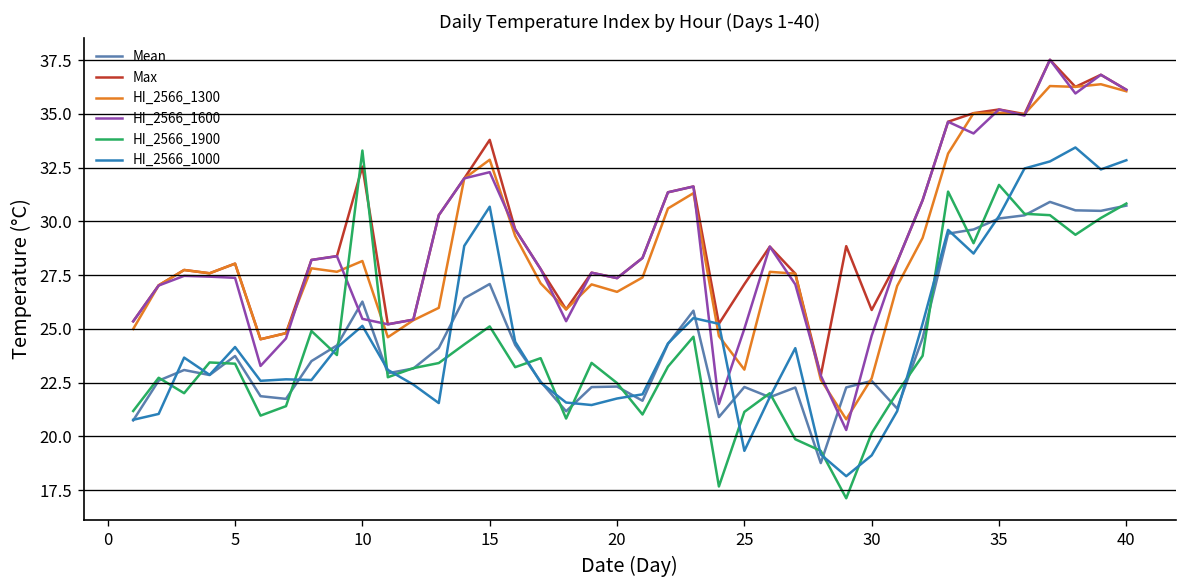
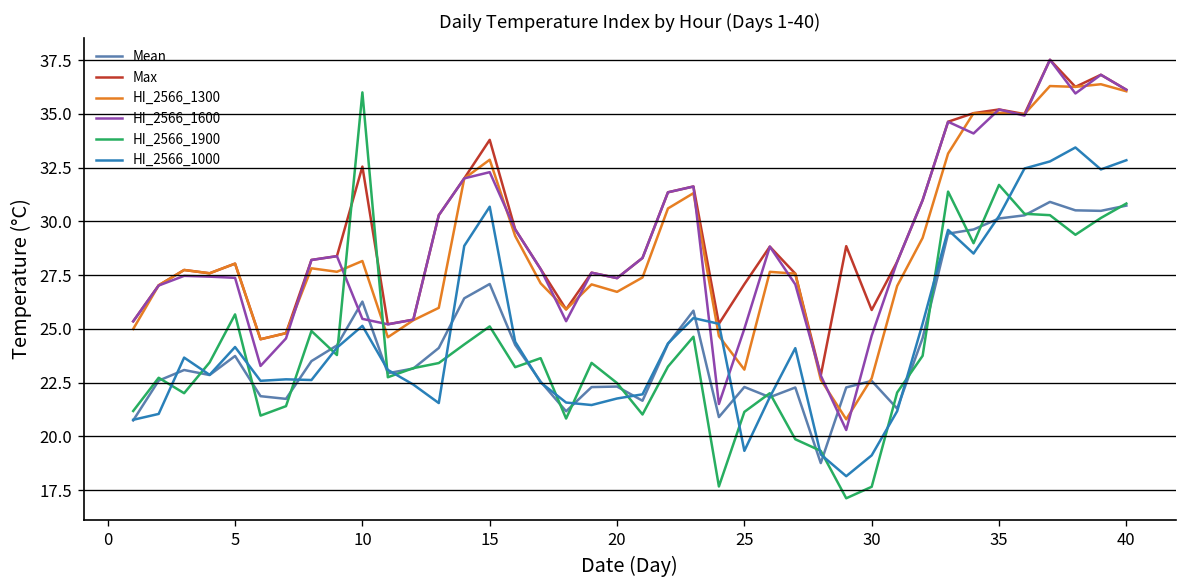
HI_2566_1900, 5: 23.4 -> 25.7
HI_2566_1900, 10: 33.3 -> 36.0
HI_2566_1900, 30: 20.2 -> 17.7
